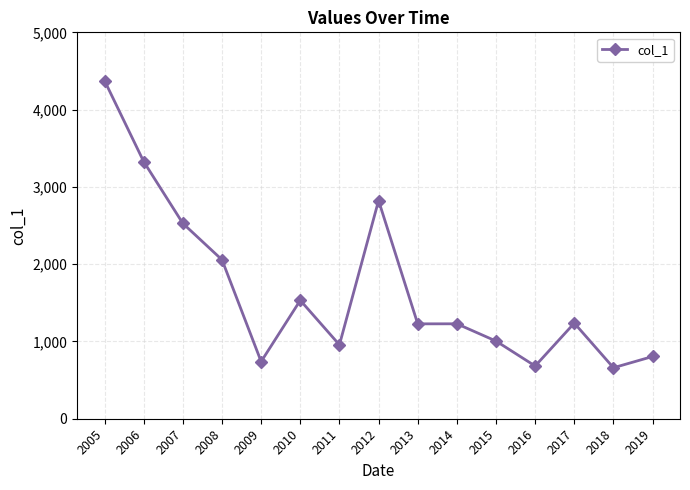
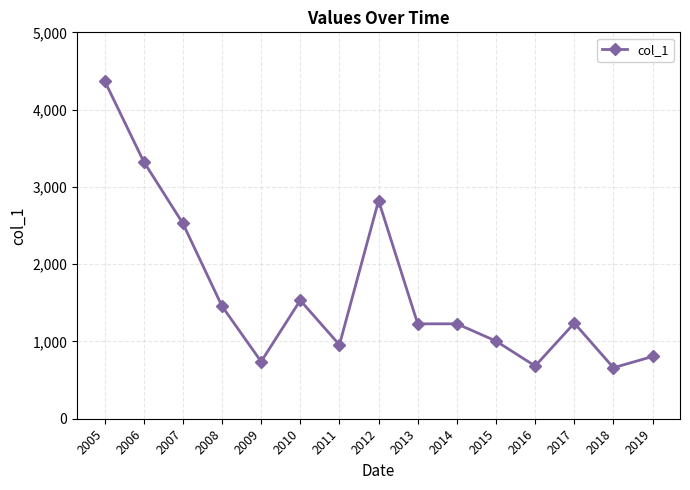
2008: 2,100 -> 1,500
